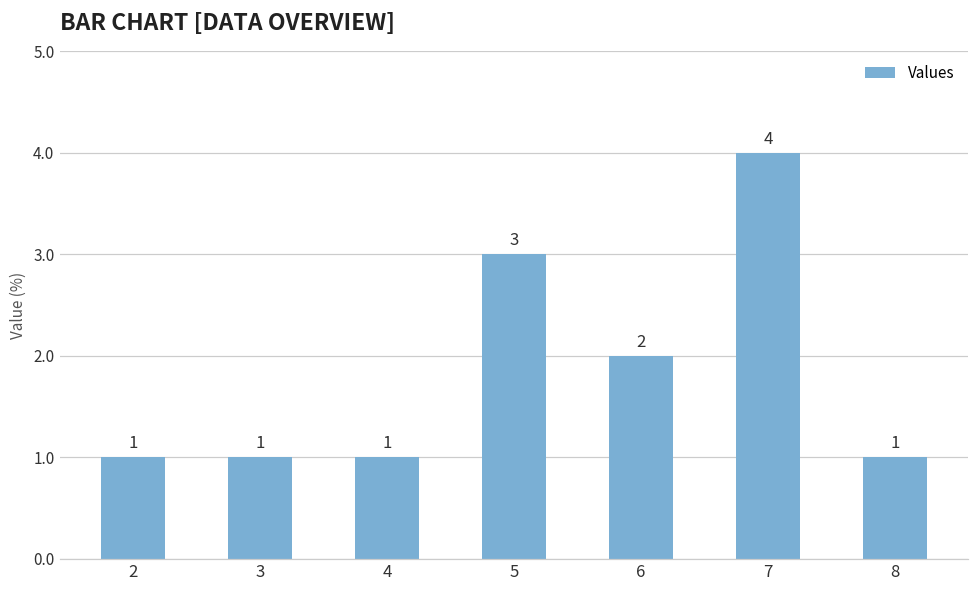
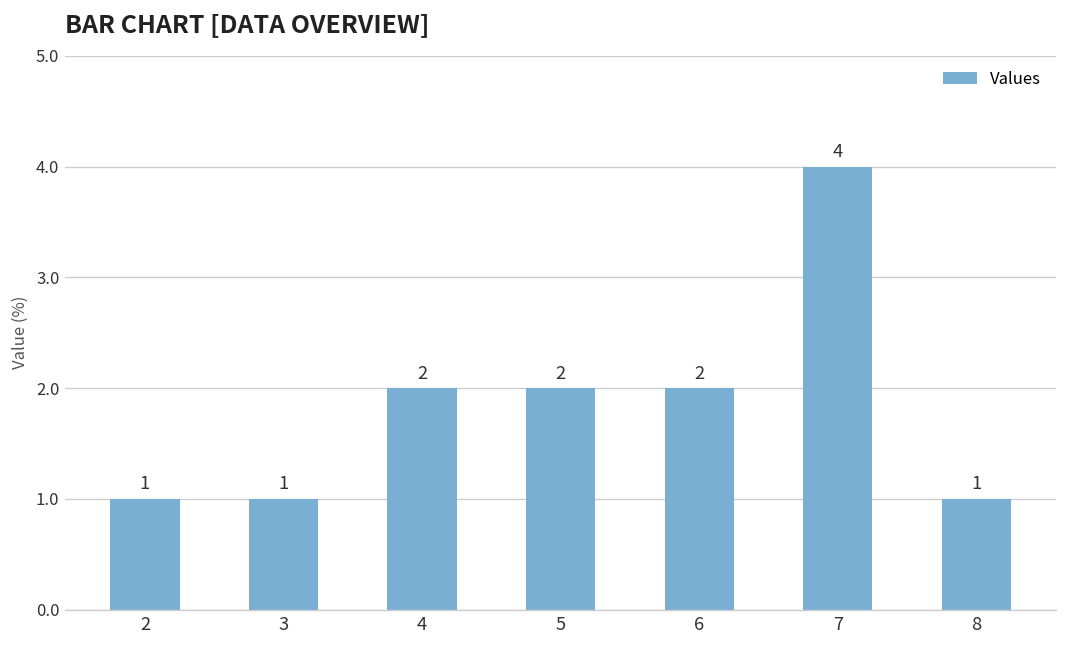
4: 1 -> 2
5: 3 -> 2
